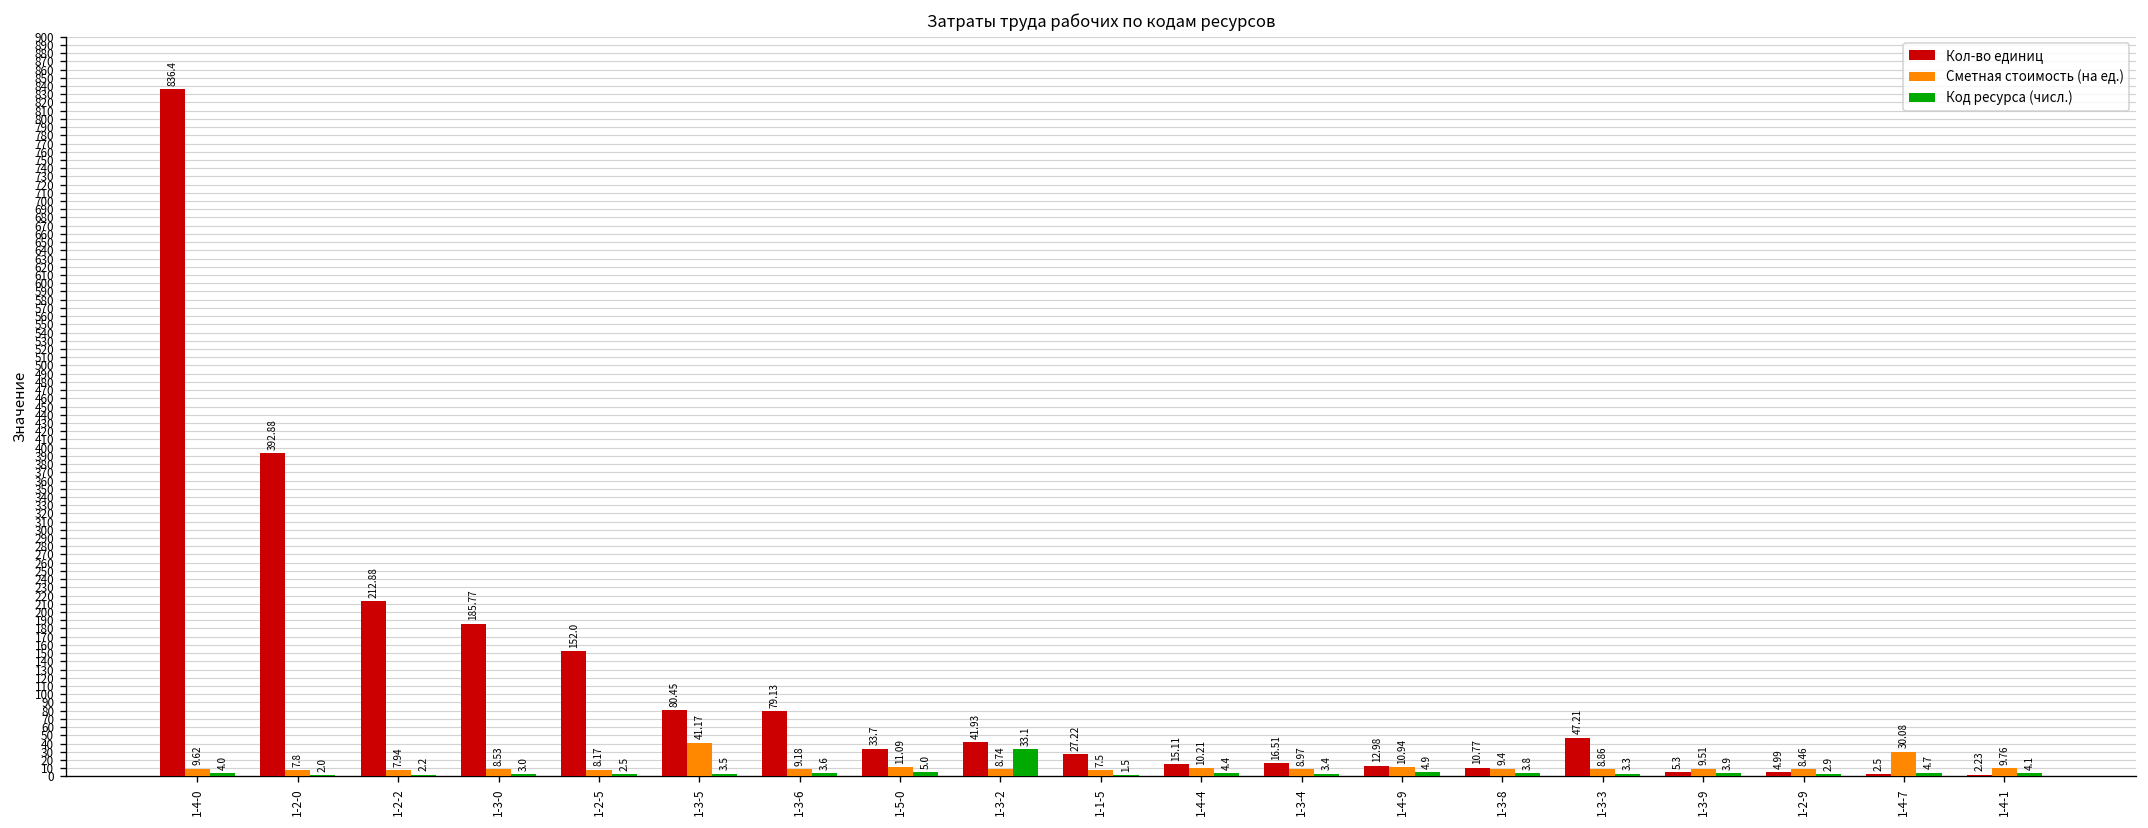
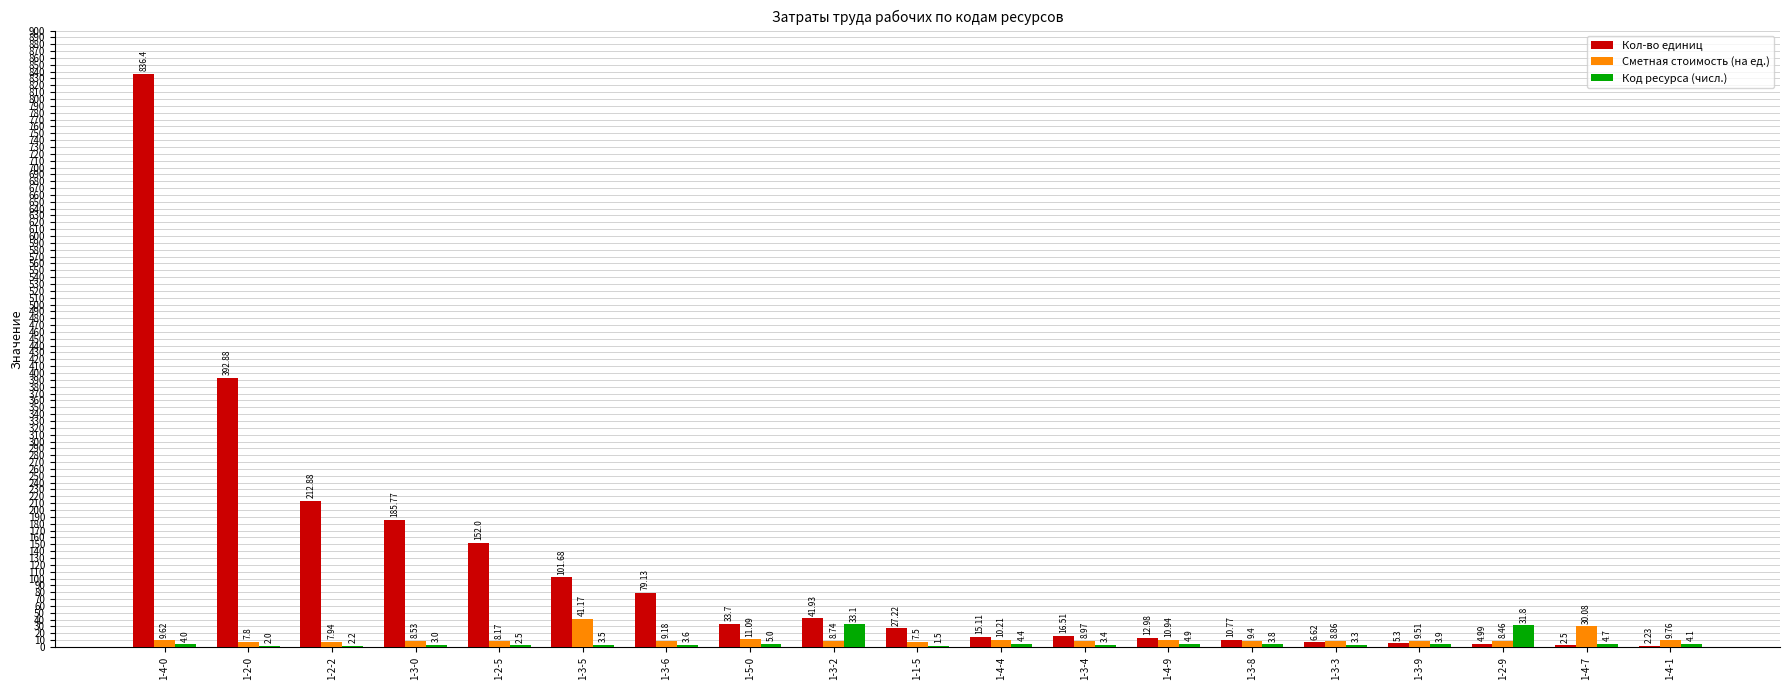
Кол-во единиц, 1-3-5: 80.45 -> 101.68
Кол-во единиц, 1-3-3: 47.21 -> 6.62
Код ресурса (числ.), 1-2-9: 2.9 -> 31.8
